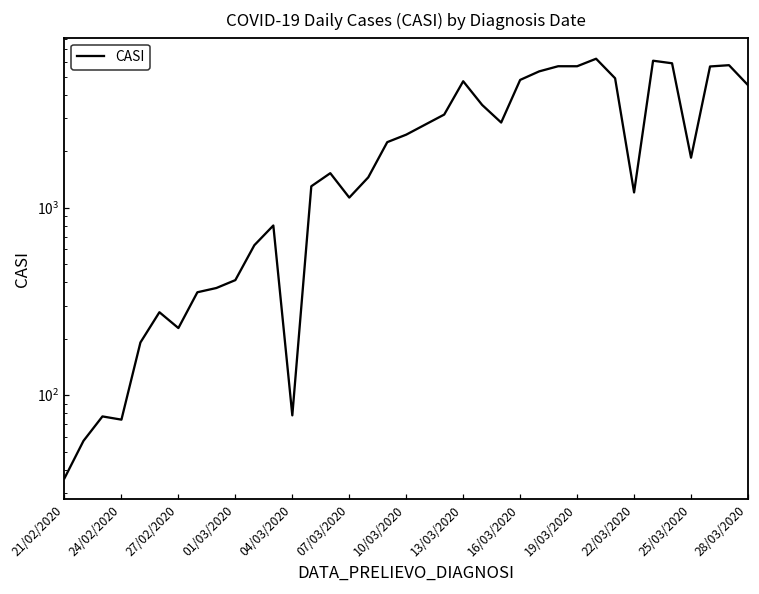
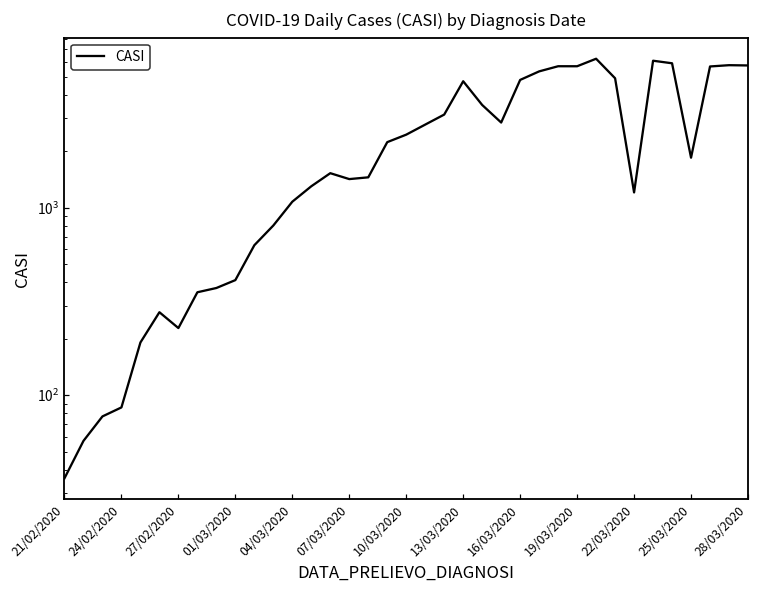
24/02/2020: 70 -> 90
04/03/2020: 80 -> 1100
07/03/2020: 1100 -> 1400
28/03/2020: 4500 -> 5700
